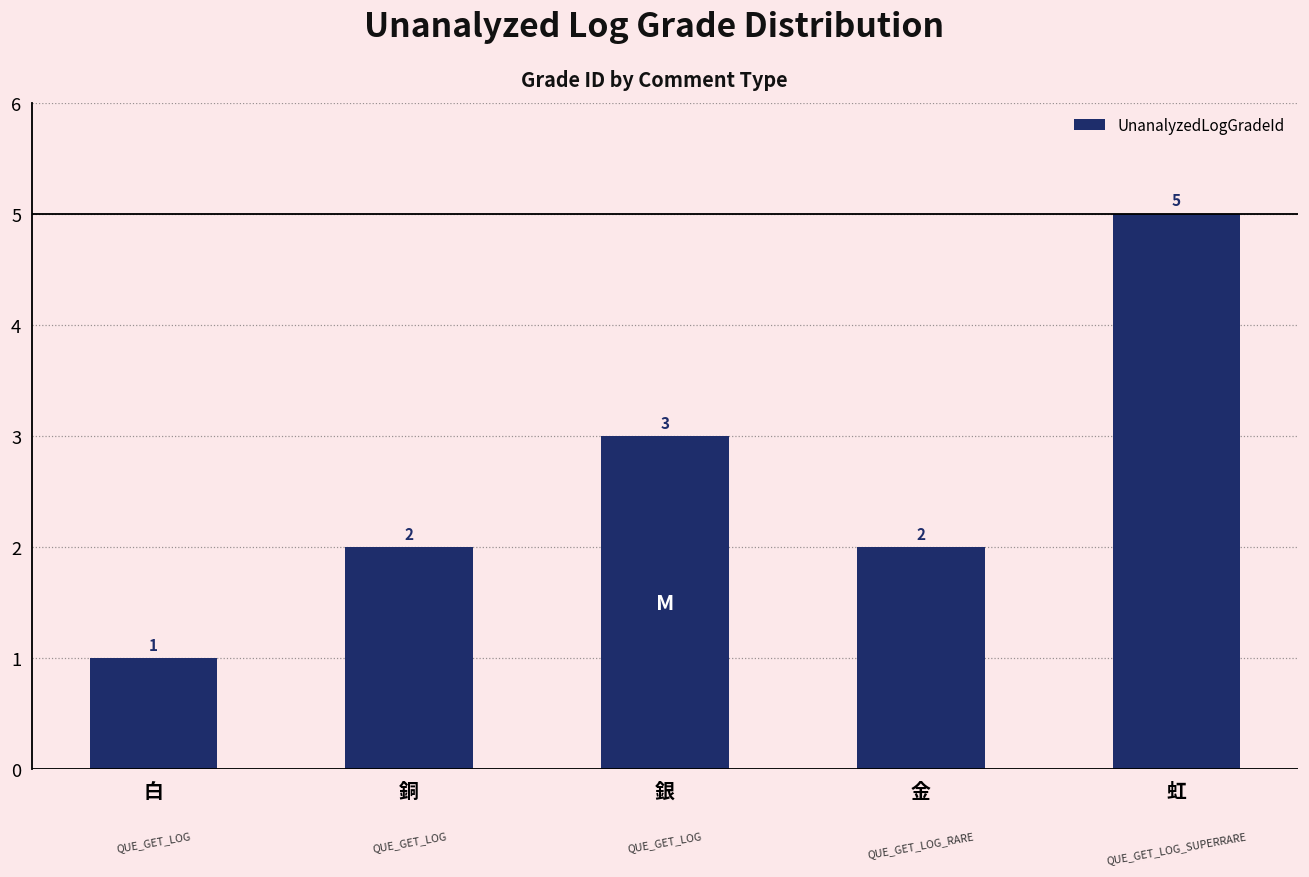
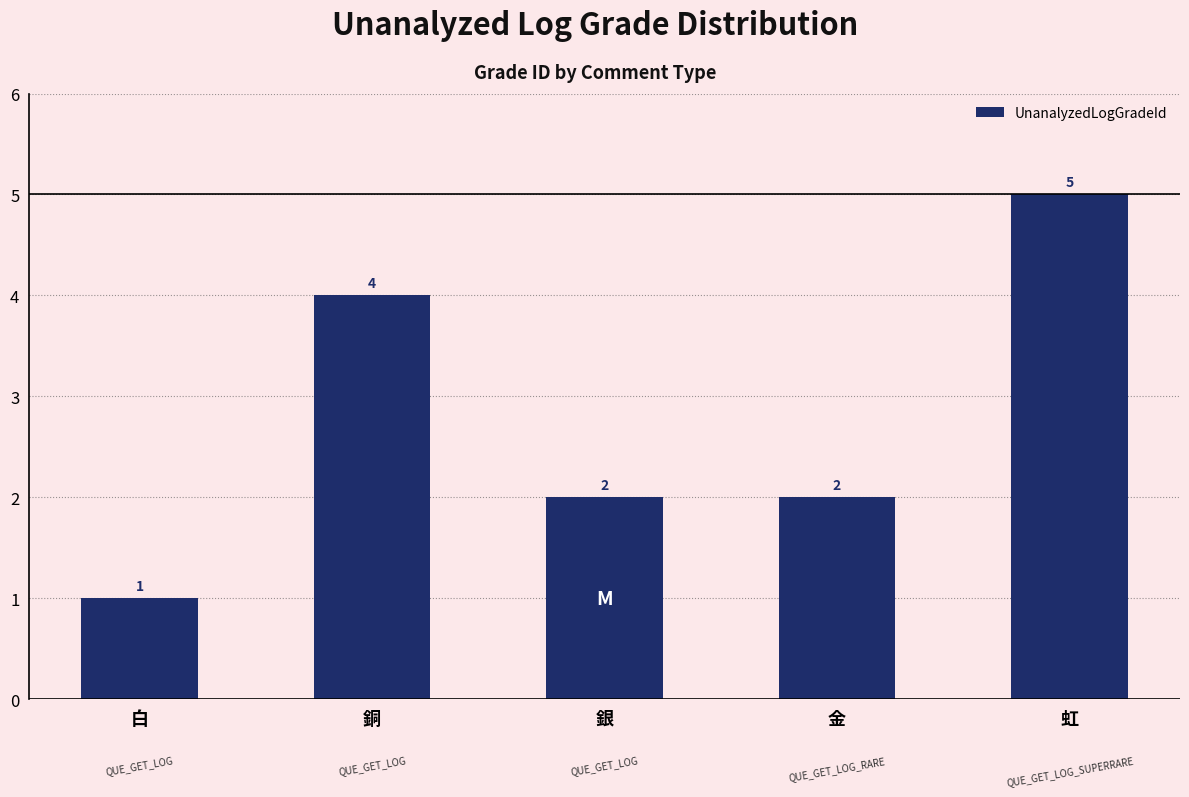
銅: 2 -> 4
銀: 3 -> 2
